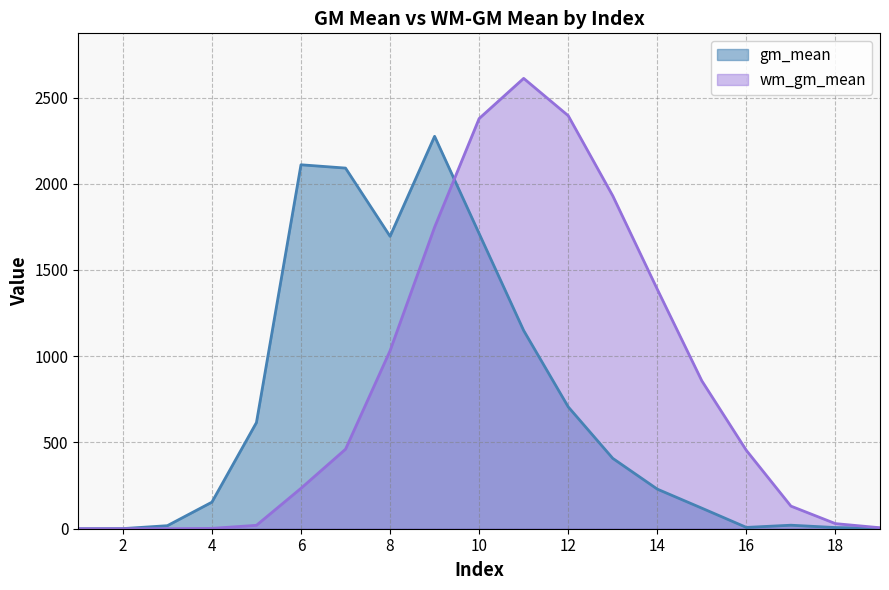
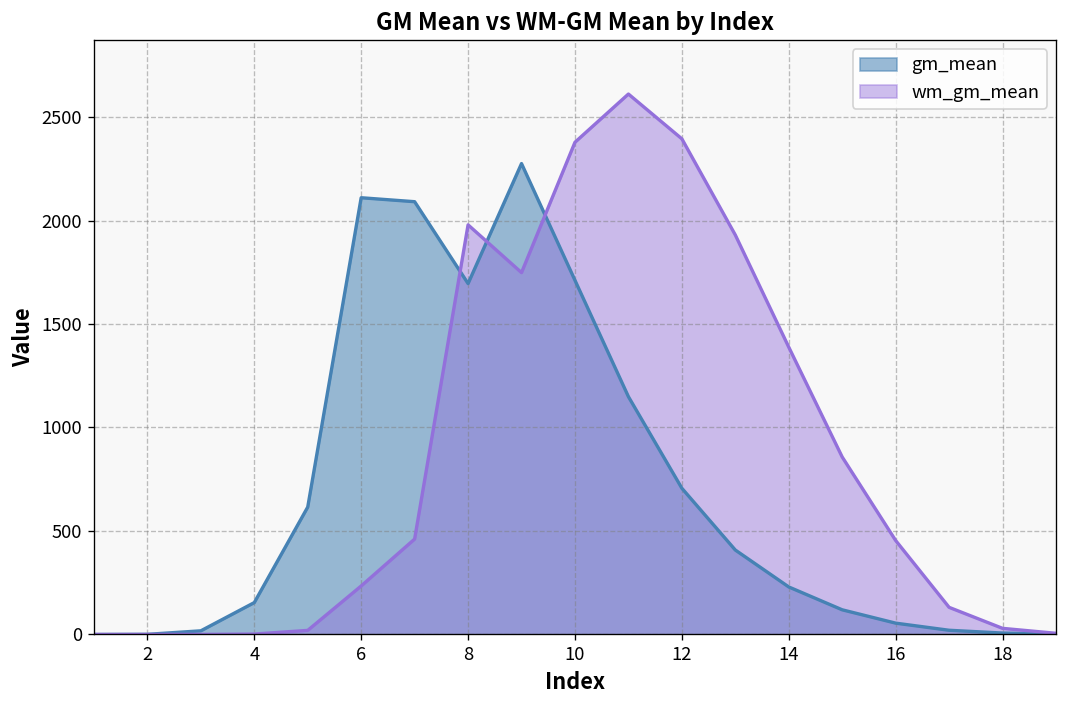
wm_gm_mean, 8: 1030 -> 1980
gm_mean, 16: 10 -> 50
